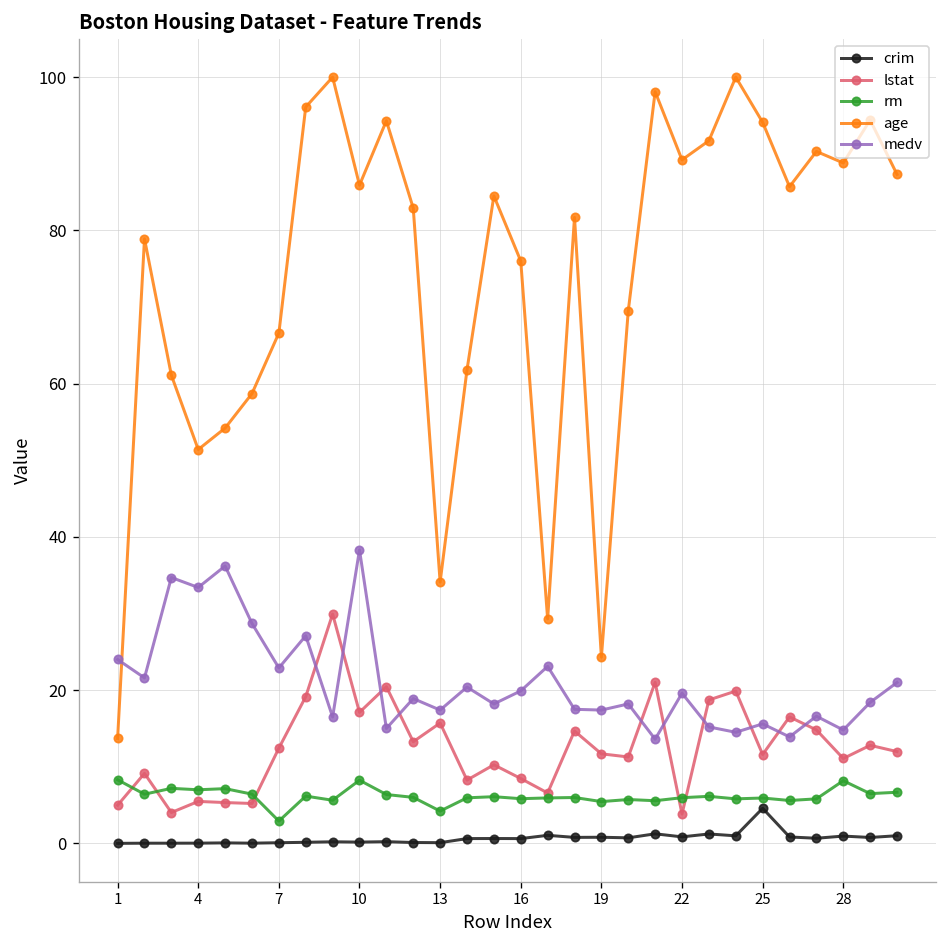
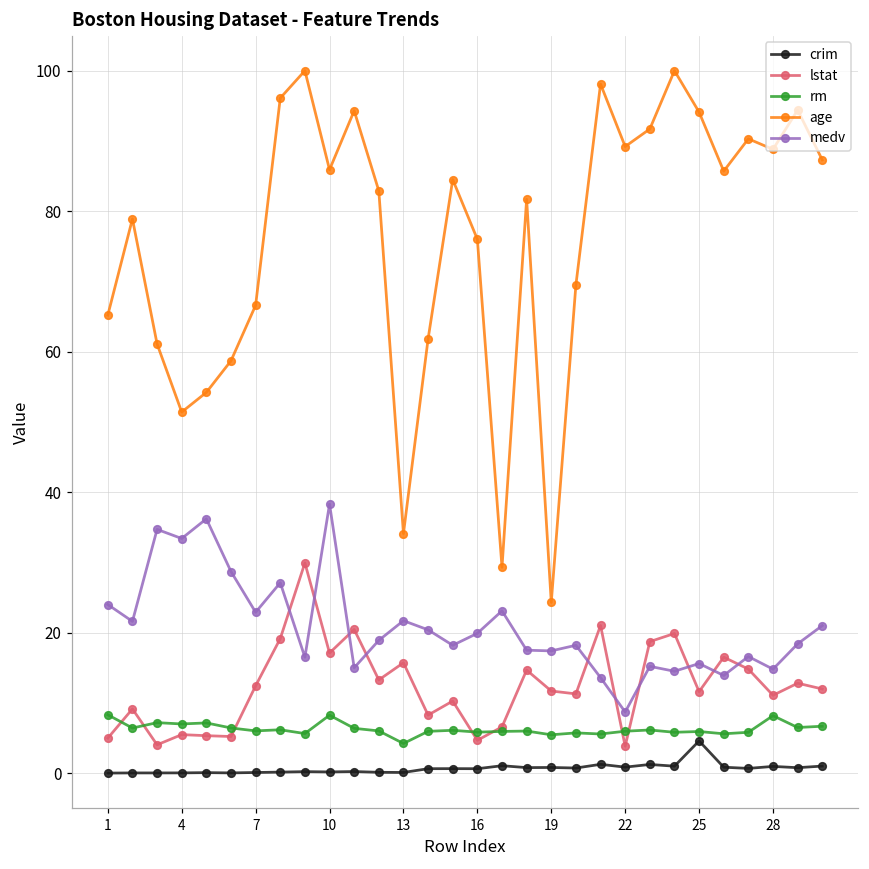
age, 1: 14 -> 65
rm, 7: 3 -> 6
medv, 13: 17 -> 22
lstat, 16: 8 -> 5
medv, 22: 20 -> 9
